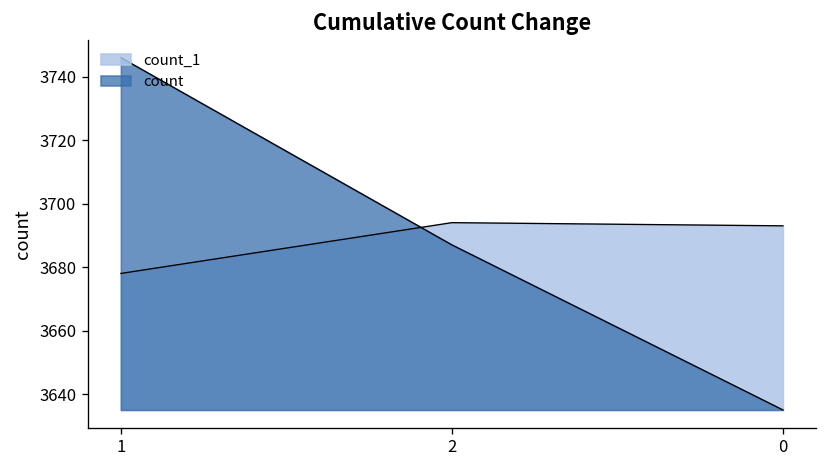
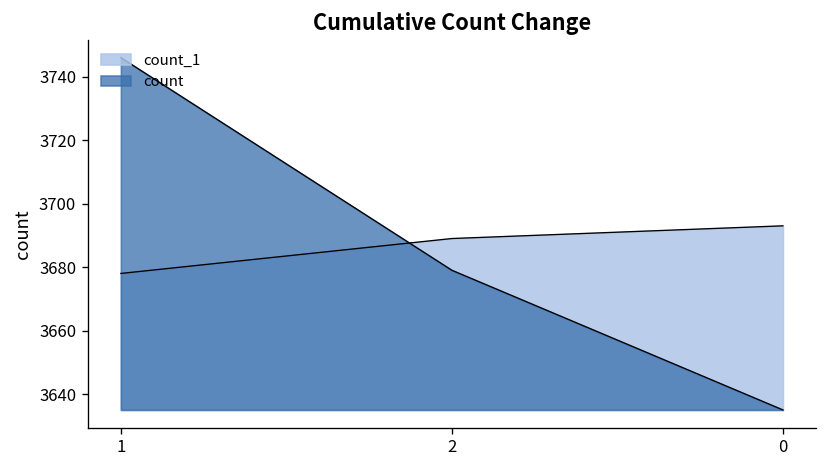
count, 2: 3687 -> 3679
count_1, 2: 3694 -> 3689
